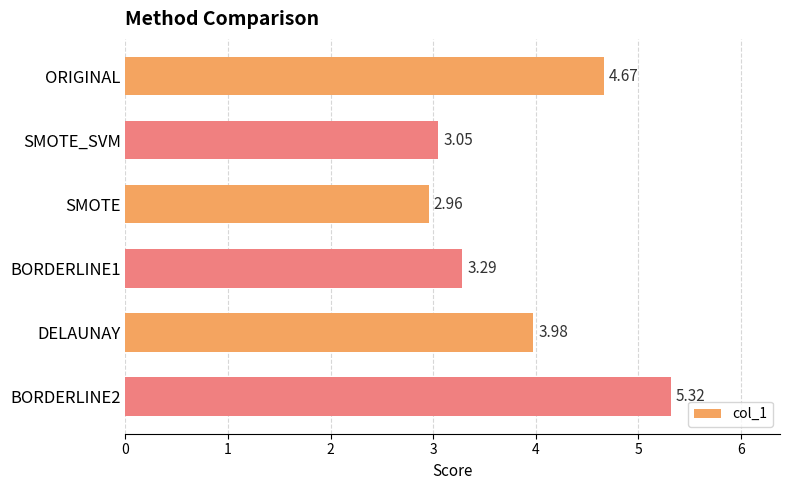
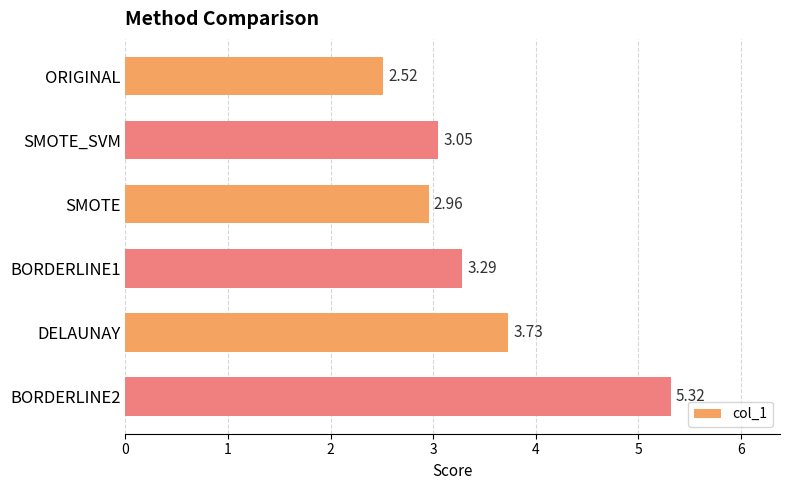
ORIGINAL: 4.67 -> 2.52
DELAUNAY: 3.98 -> 3.73
